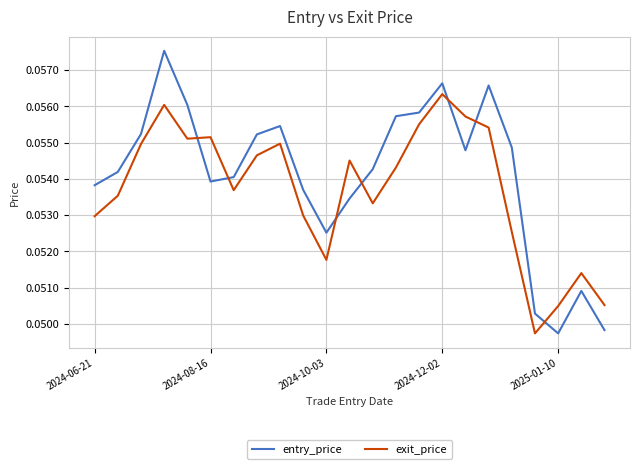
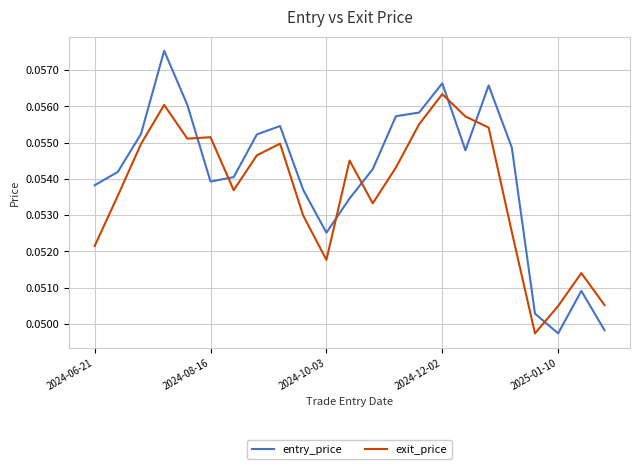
exit_price, 2024-06-21: 0.0530 -> 0.0522
